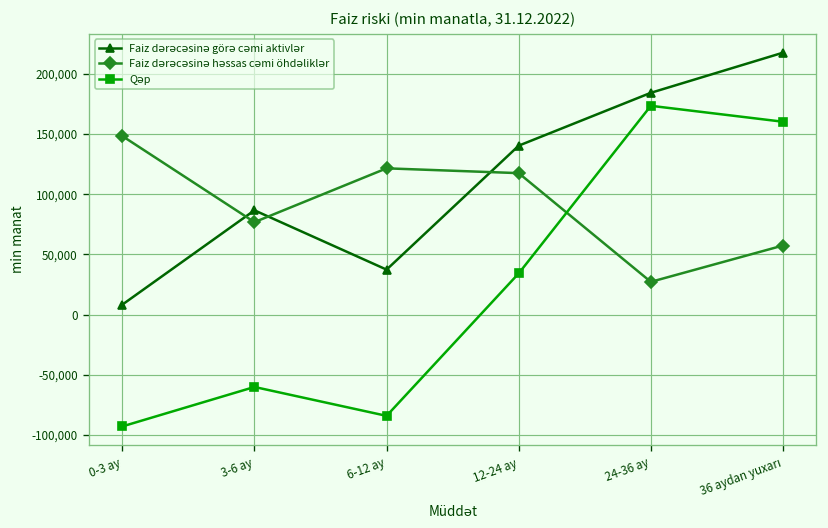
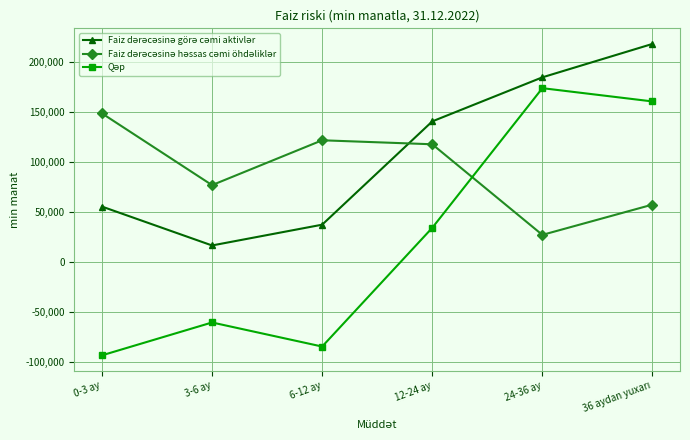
Faiz dərəcəsinə görə cəmi aktivlər, 0-3 ay: 8,000 -> 55,000
Faiz dərəcəsinə görə cəmi aktivlər, 3-6 ay: 87,000 -> 17,000
